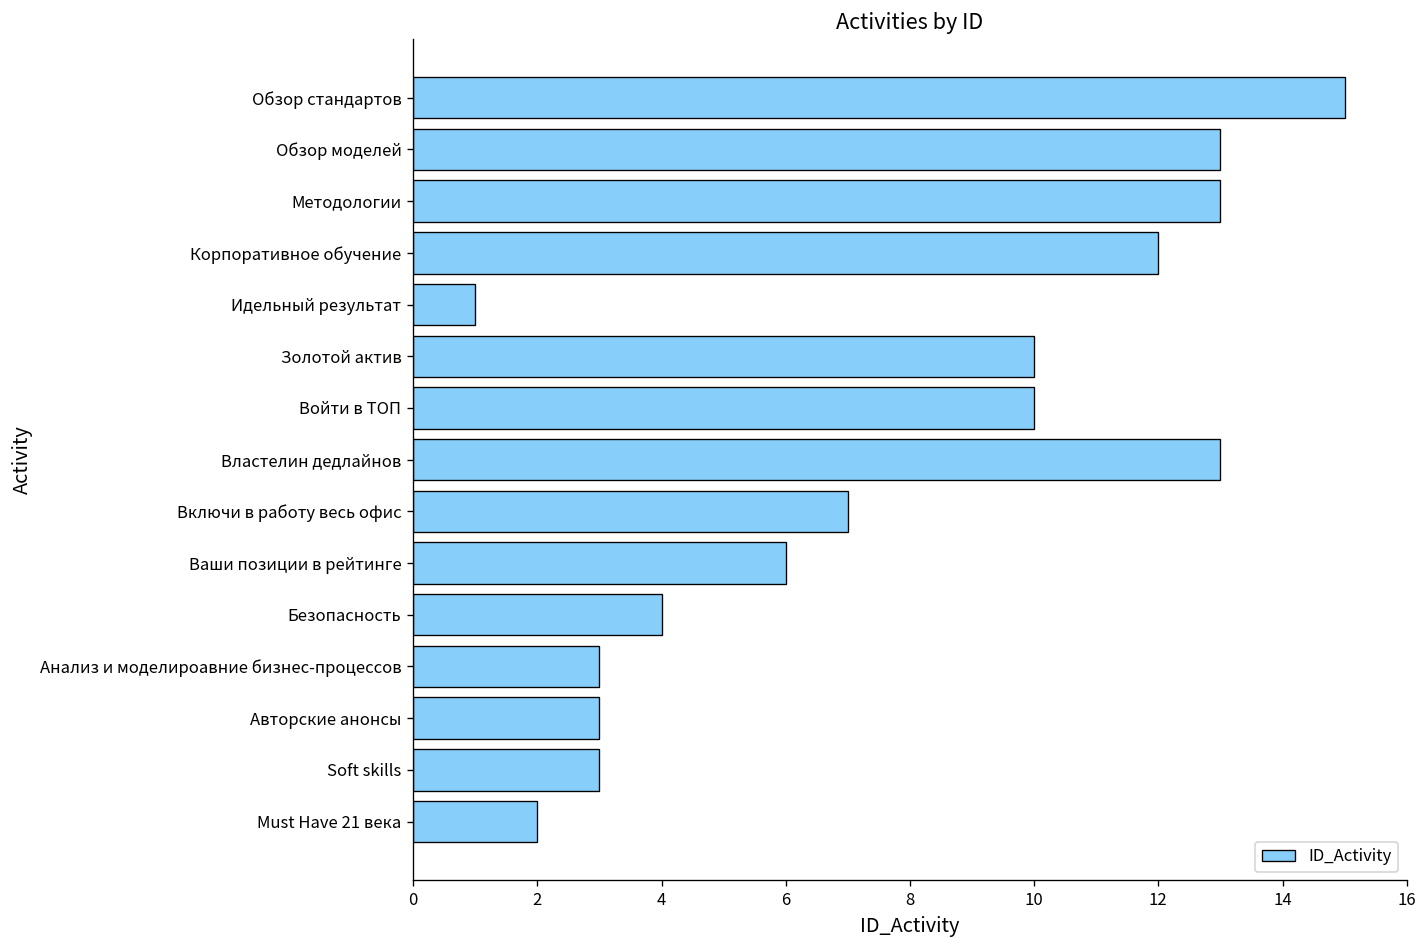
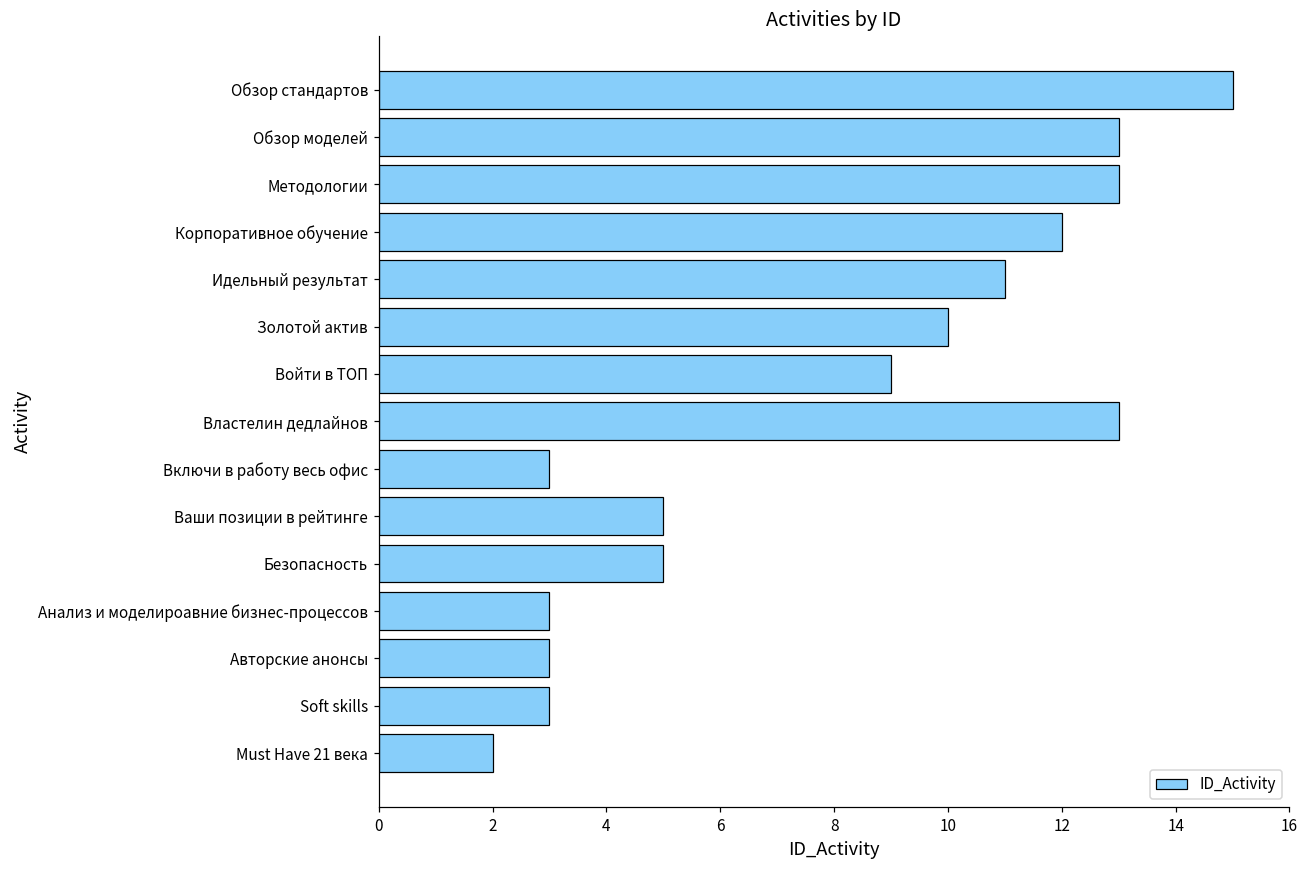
Идельный результат: 1 -> 11
Войти в ТОП: 10 -> 9
Включи в работу весь офис: 7 -> 3
Ваши позиции в рейтинге: 6 -> 5
Безопасность: 4 -> 5
